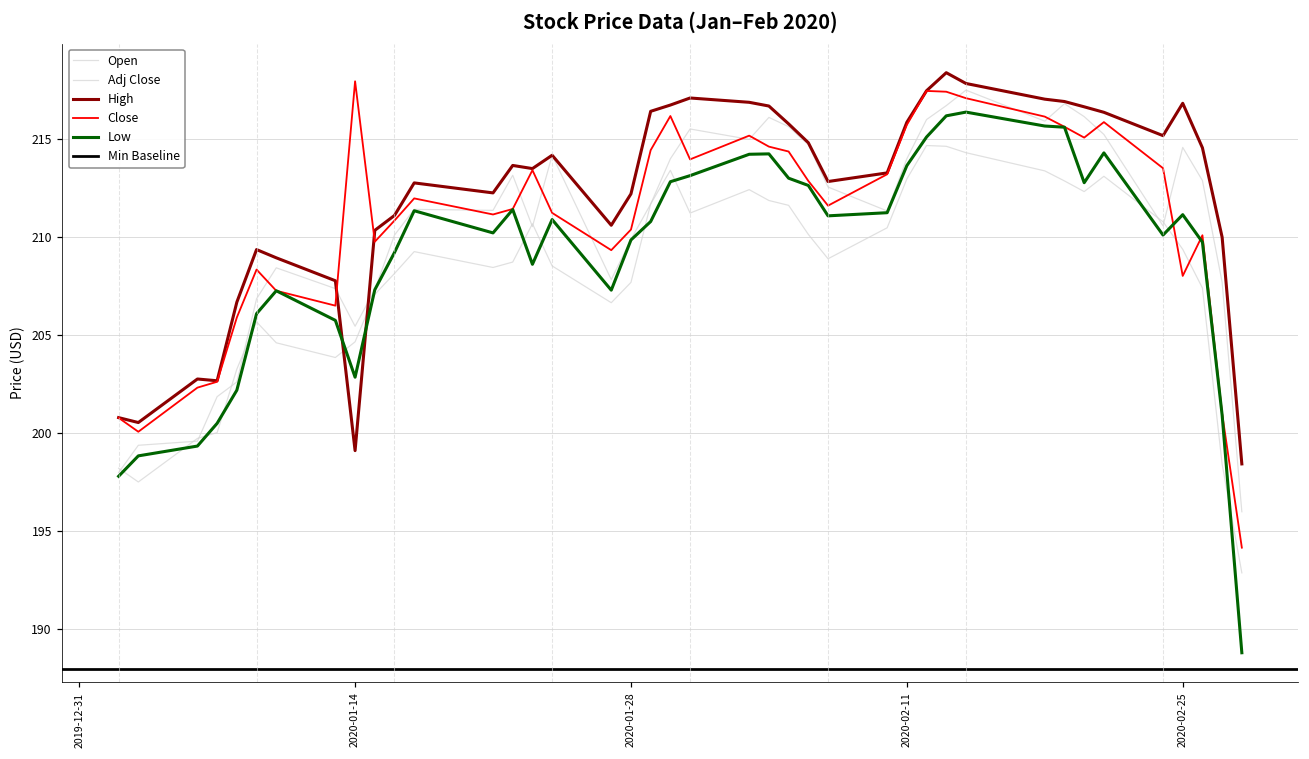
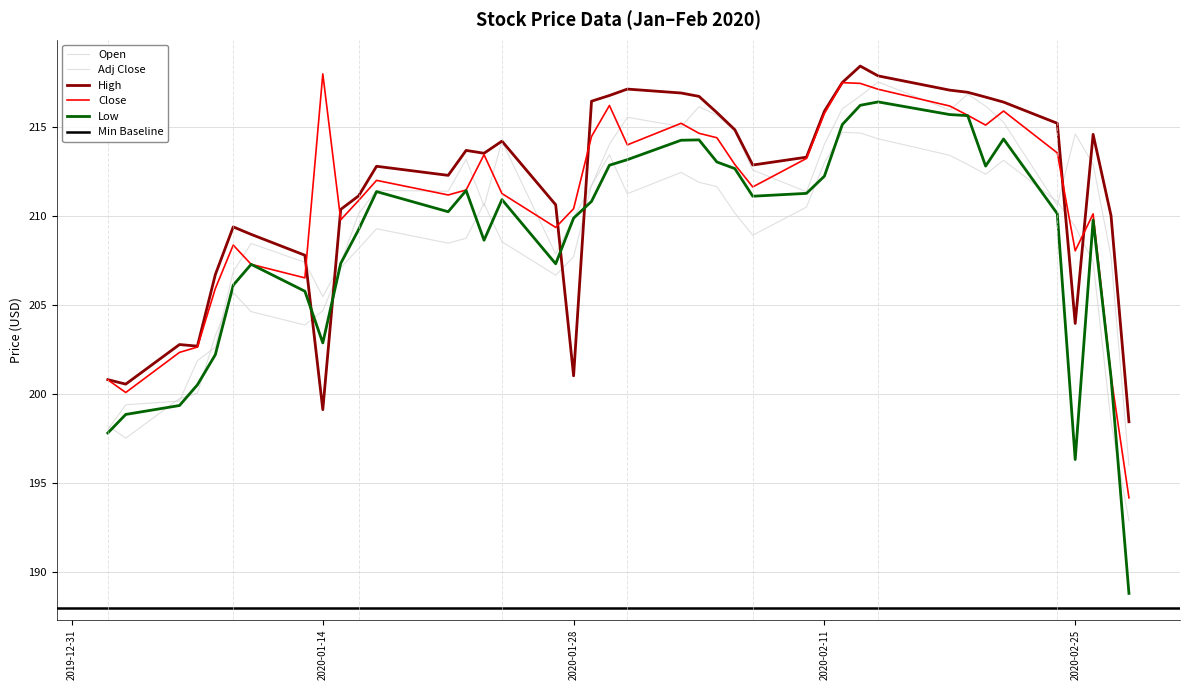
High, 2020-01-28: 212.2 -> 201.0
Low, 2020-02-11: 213.6 -> 212.2
High, 2020-02-25: 216.8 -> 204.0
Low, 2020-02-25: 211.1 -> 196.3
